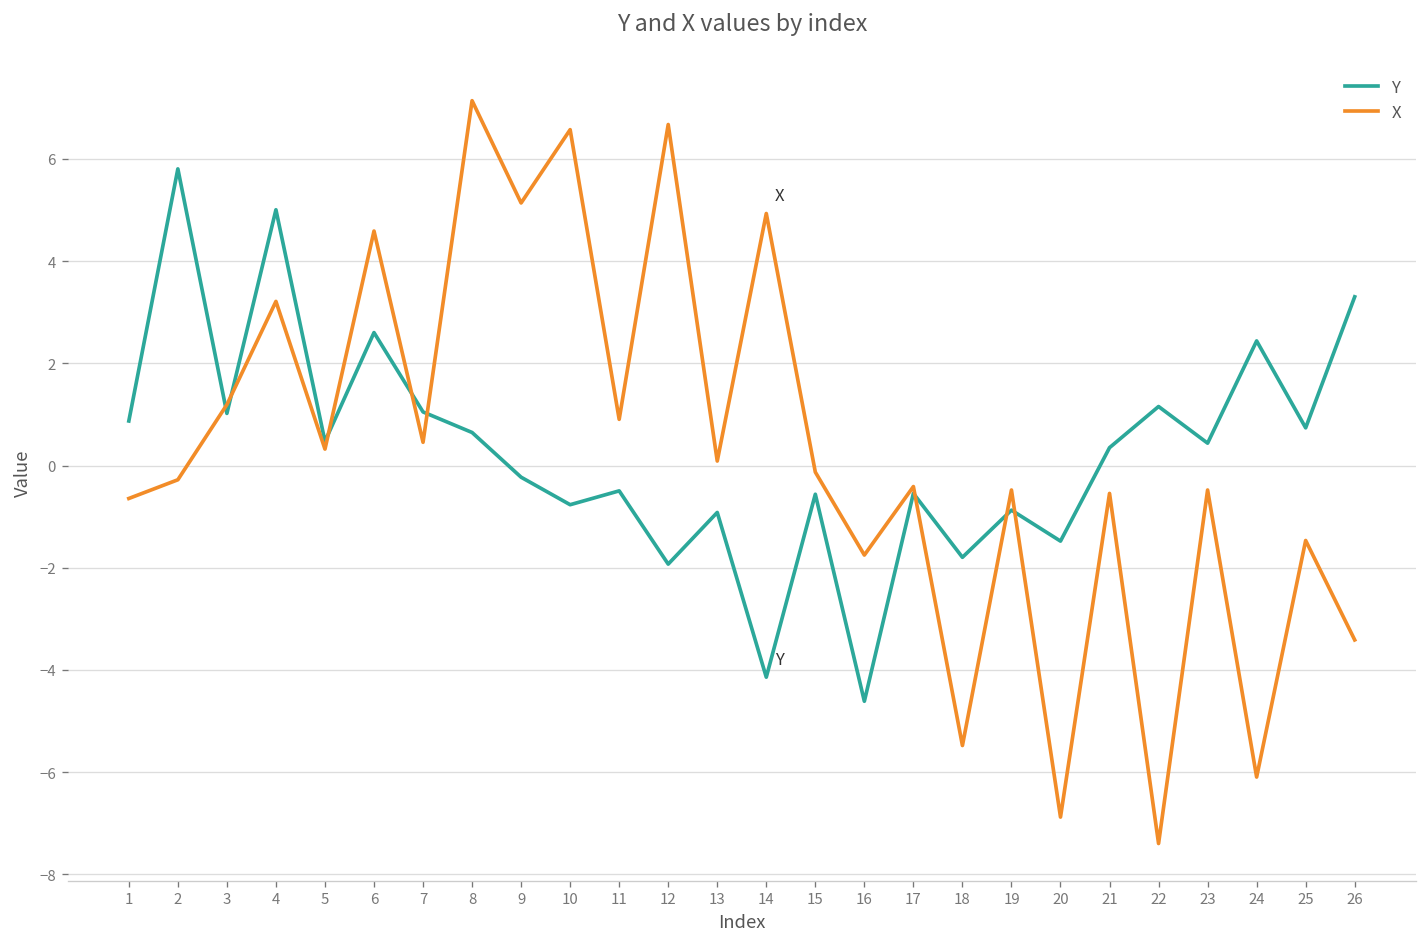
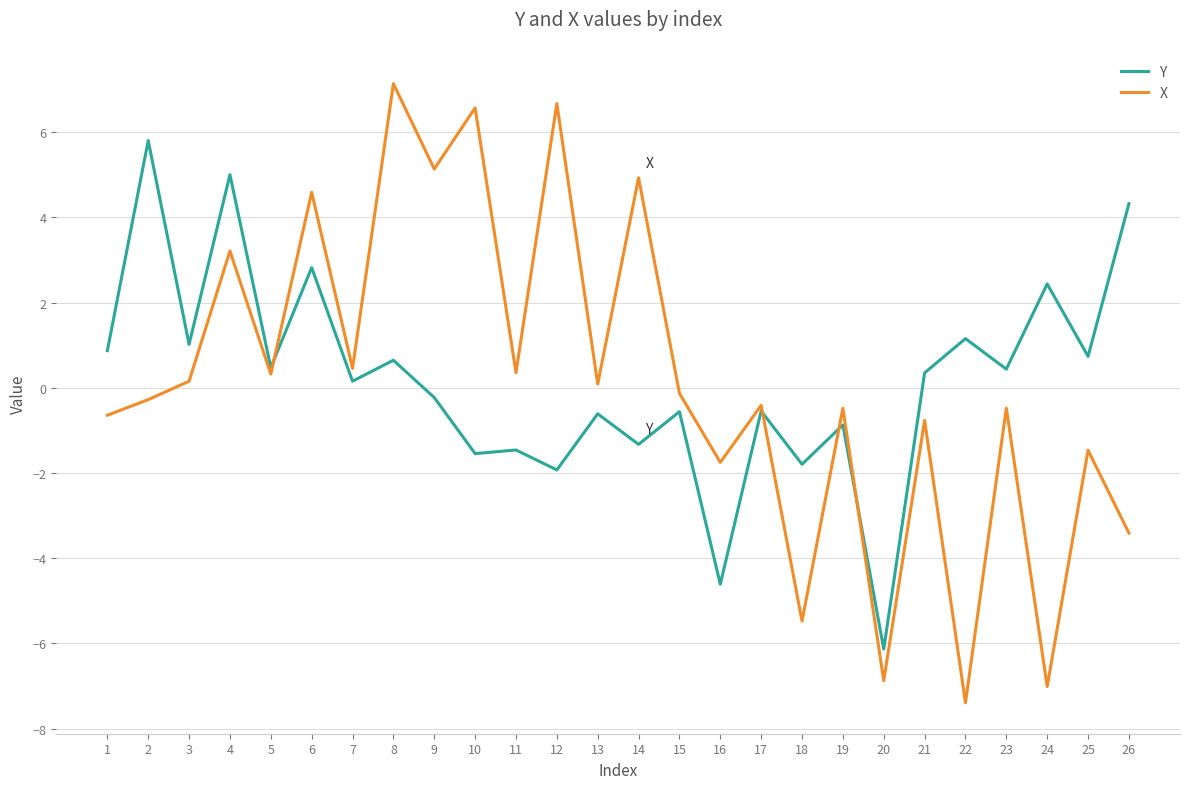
X, 3: 1.2 -> 0.2
Y, 6: 2.6 -> 2.8
Y, 7: 1.0 -> 0.2
Y, 10: -0.8 -> -1.5
Y, 11: -0.5 -> -1.5
X, 11: 0.9 -> 0.4
Y, 13: -0.9 -> -0.6
Y, 14: -4.1 -> -1.3
Y, 20: -1.5 -> -6.1
X, 21: -0.5 -> -0.8
X, 24: -6.1 -> -7.0
Y, 26: 3.3 -> 4.3
